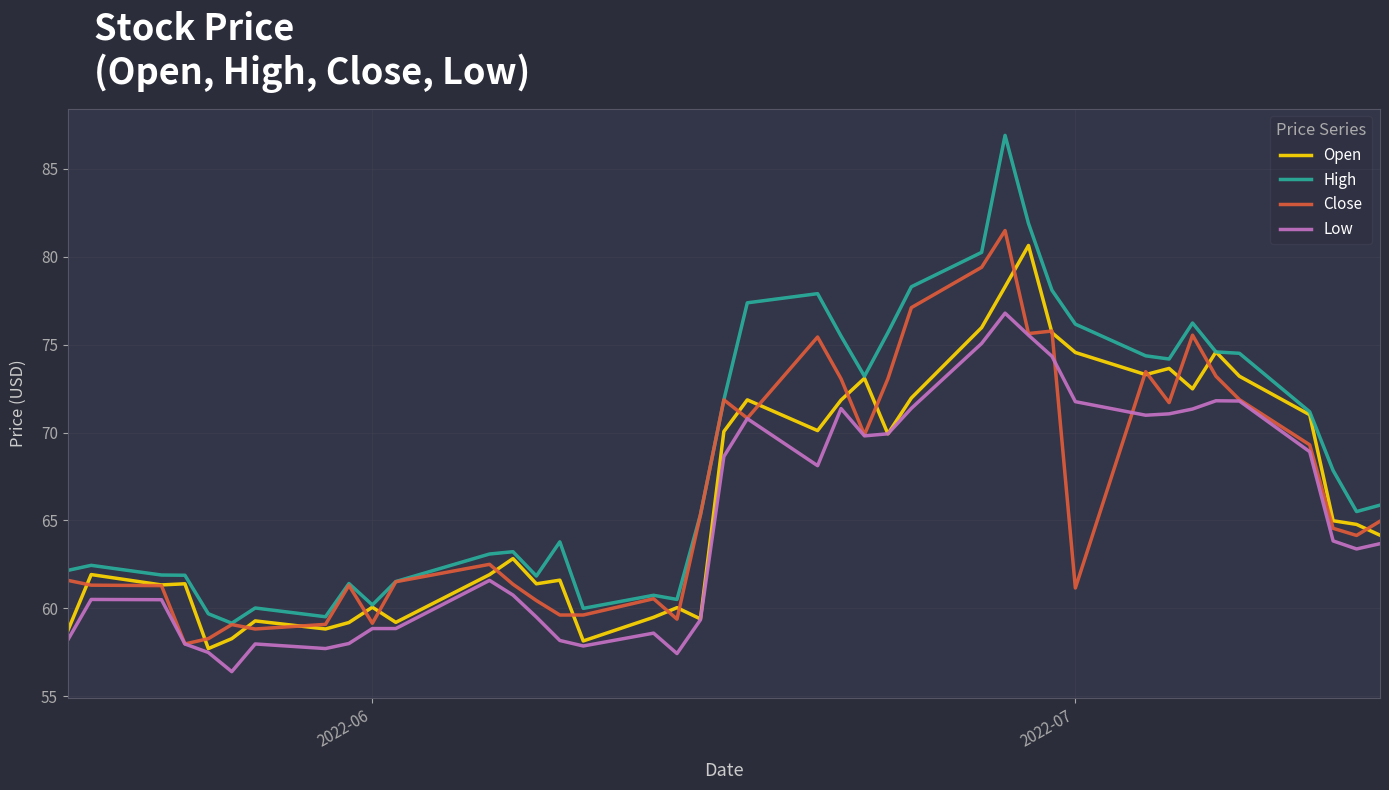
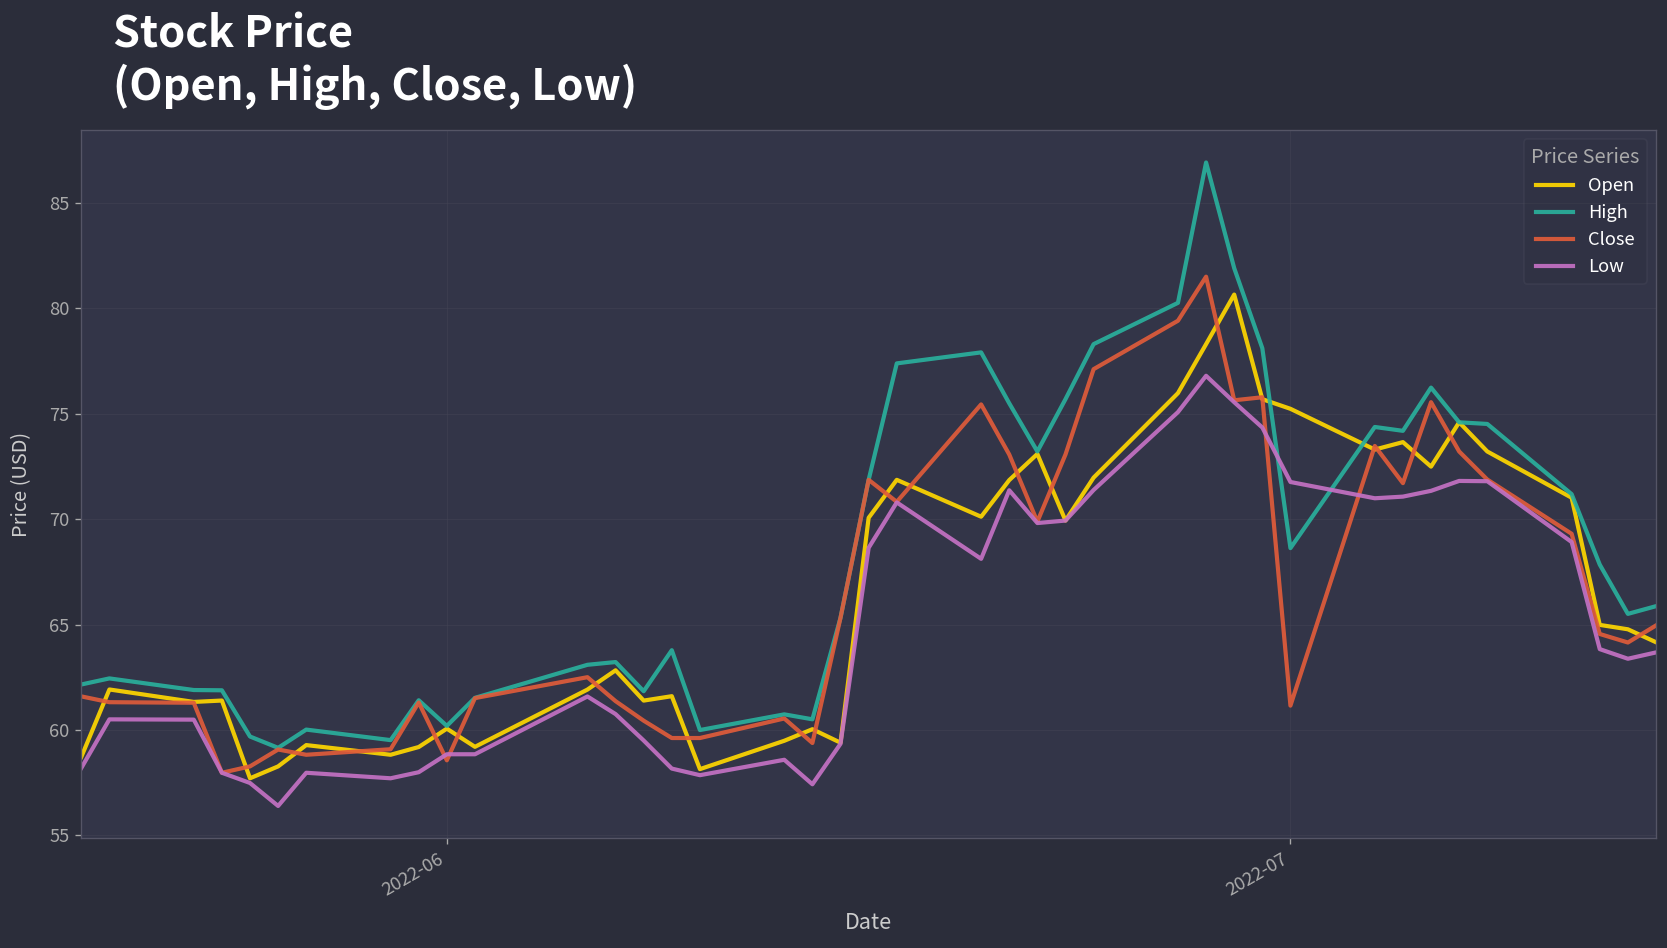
Close, 2022-06: 59.1 -> 58.6
Open, 2022-07: 74.6 -> 75.2
High, 2022-07: 76.2 -> 68.6
